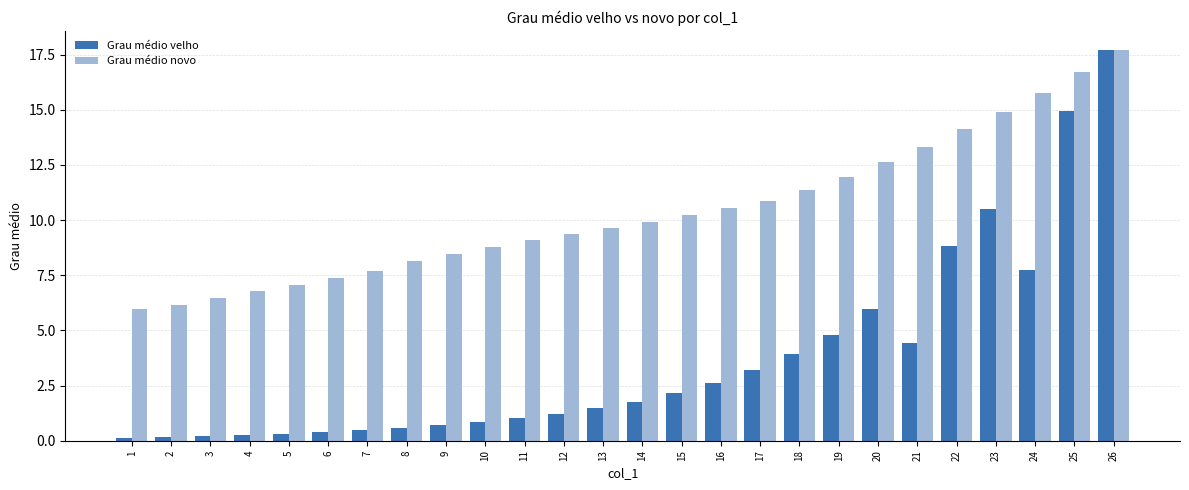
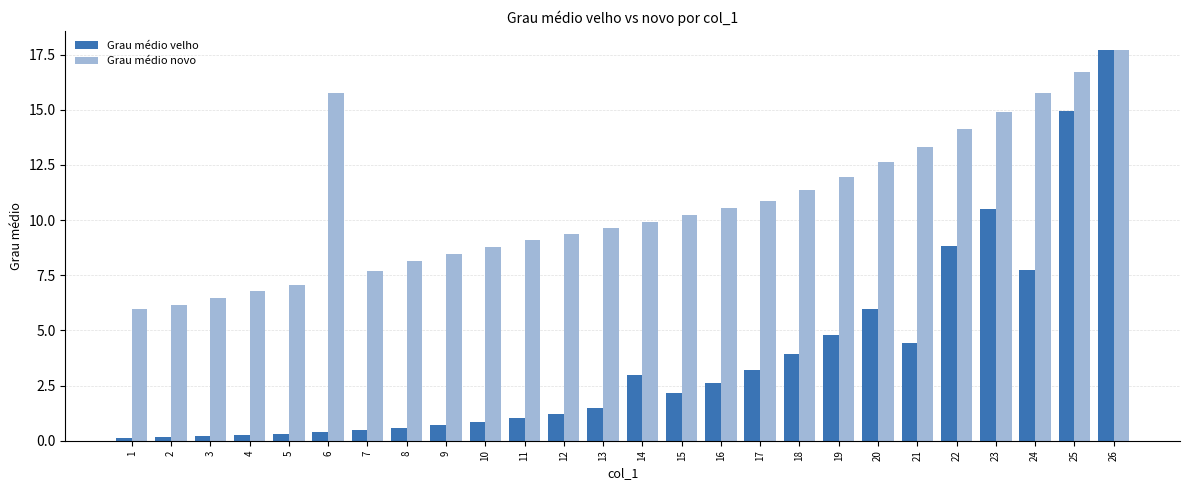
Grau médio novo, 6: 7.4 -> 15.8
Grau médio velho, 14: 1.8 -> 3.0
